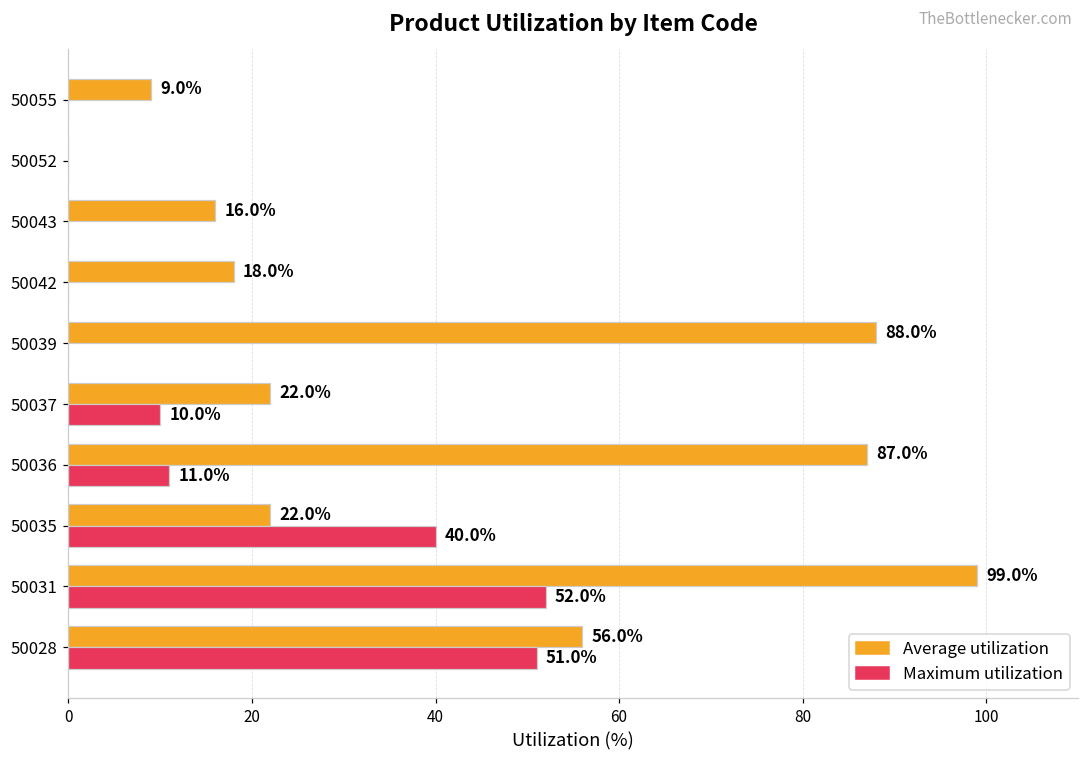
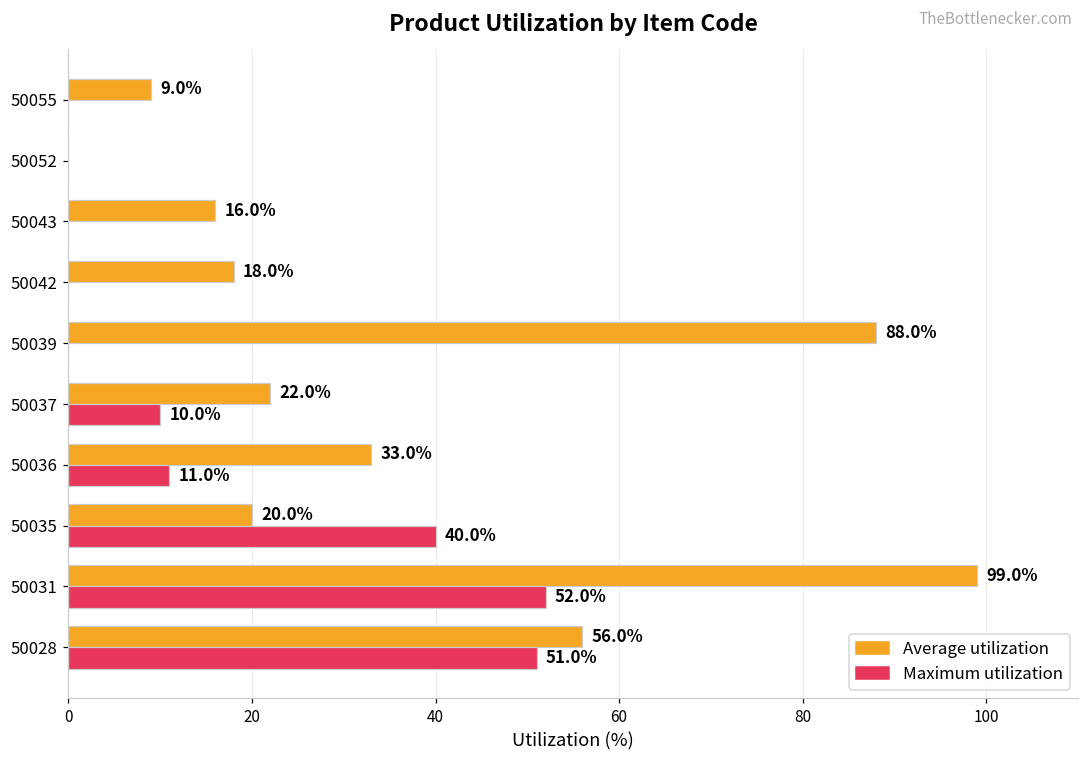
Average utilization, 50036: 87.0% -> 33.0%
Average utilization, 50035: 22.0% -> 20.0%
